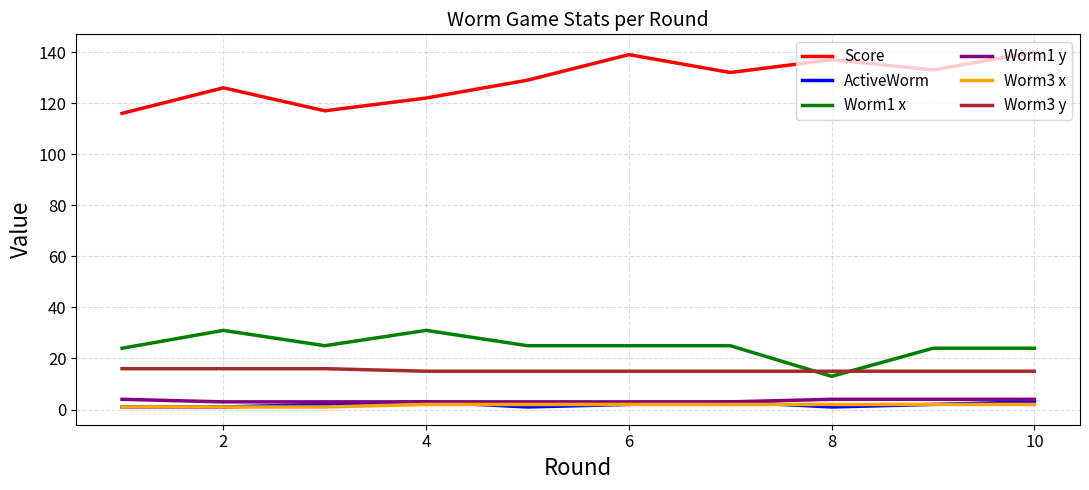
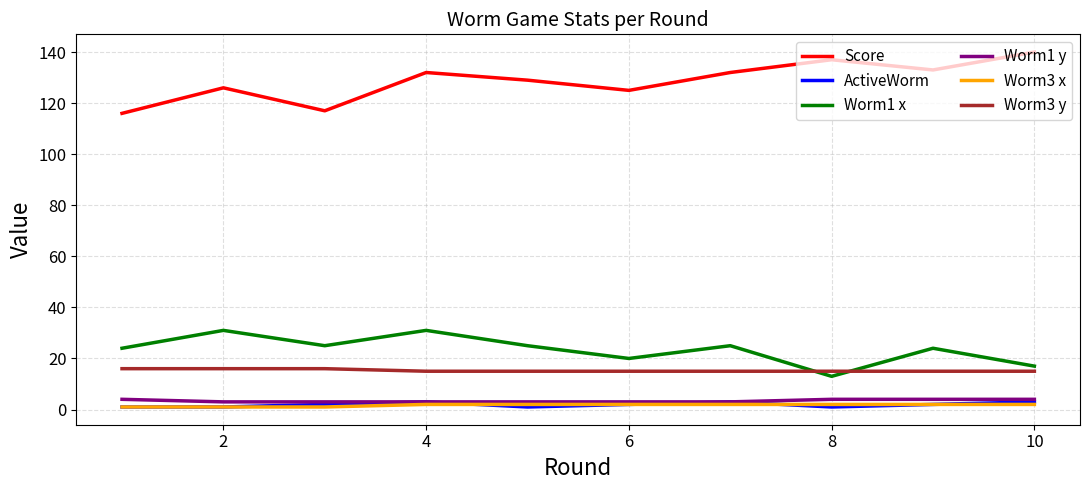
Score, 4: 122 -> 132
Score, 6: 139 -> 125
Worm1 x, 6: 25 -> 20
Worm1 x, 10: 24 -> 17
